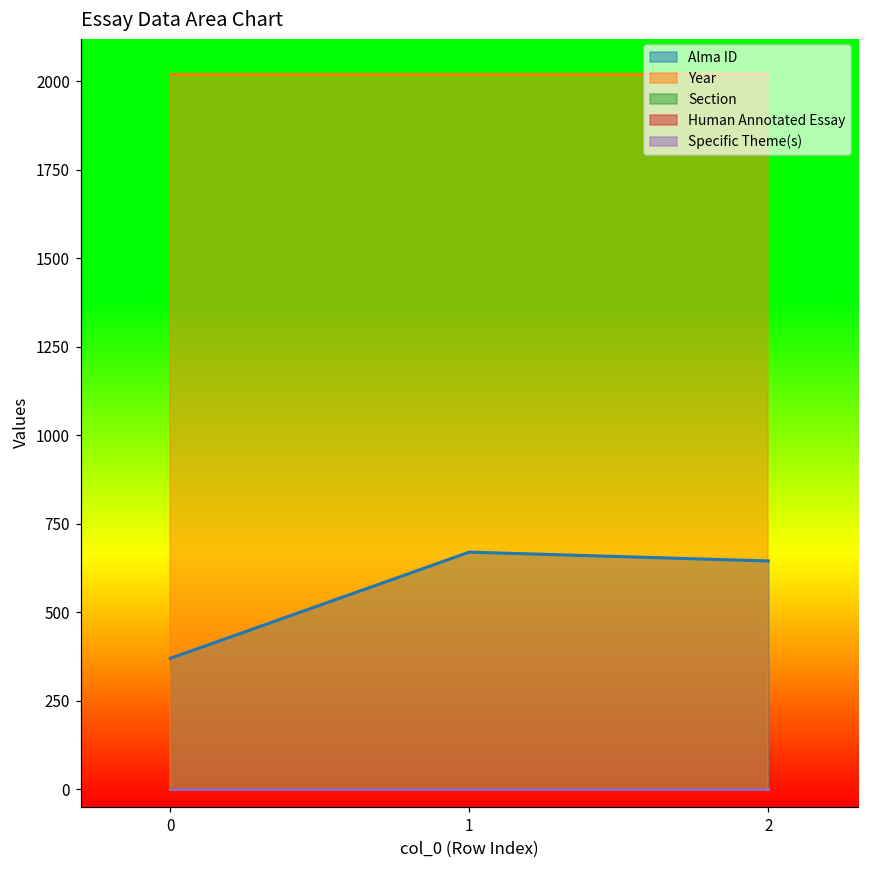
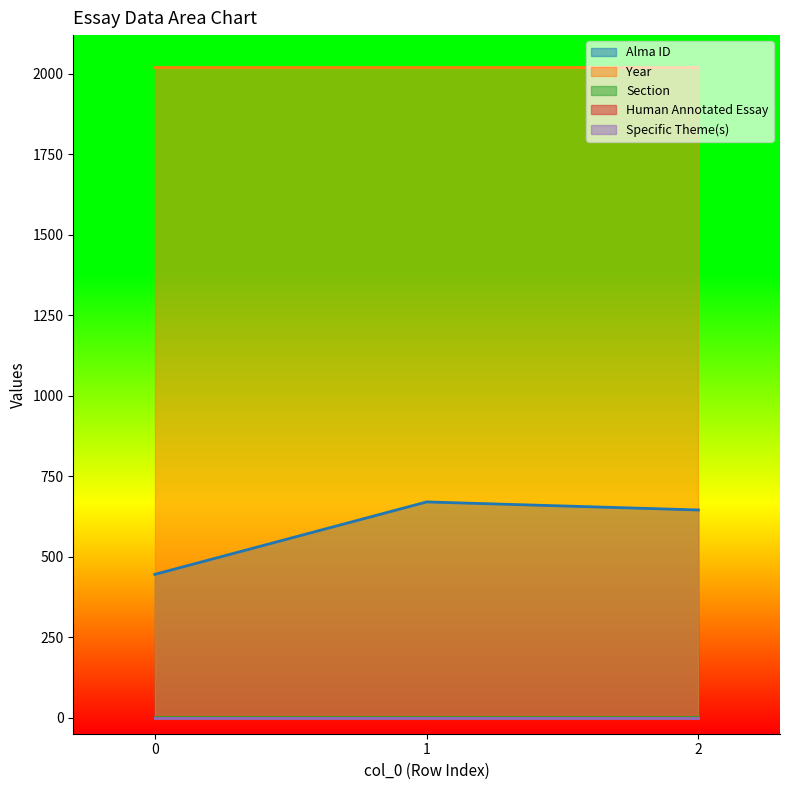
Alma ID, 0: 370 -> 450
